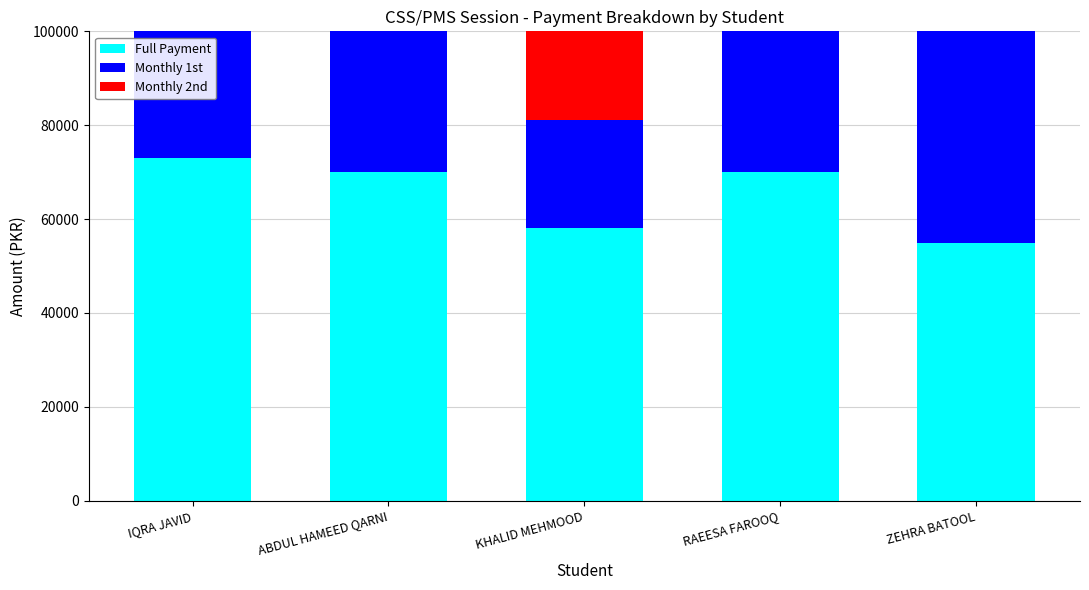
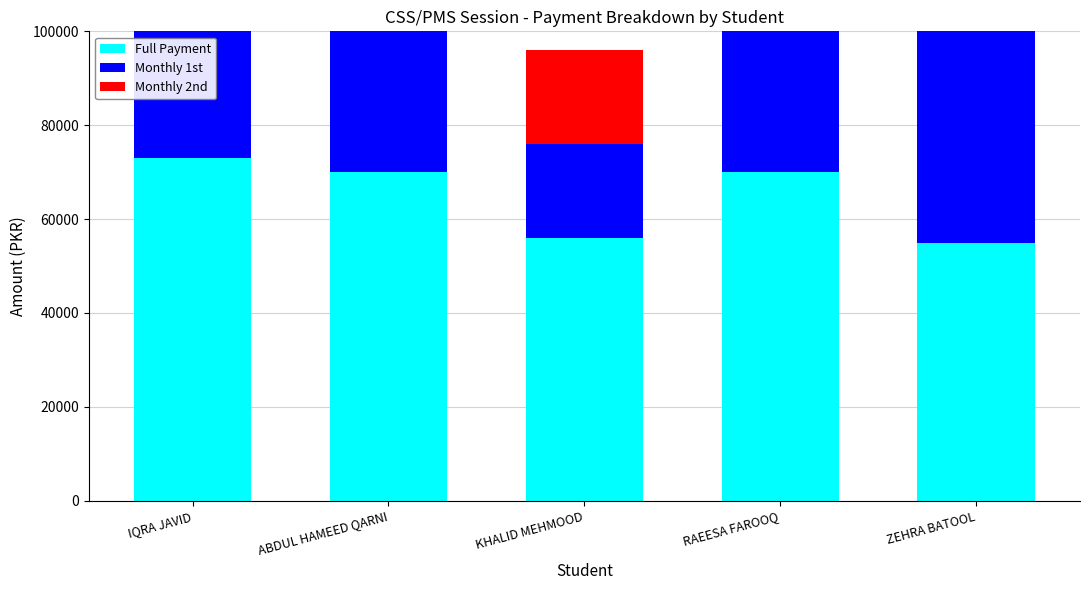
Full Payment, KHALID MEHMOOD: 58000 -> 56000
Monthly 1st, KHALID MEHMOOD: 23000 -> 20000
